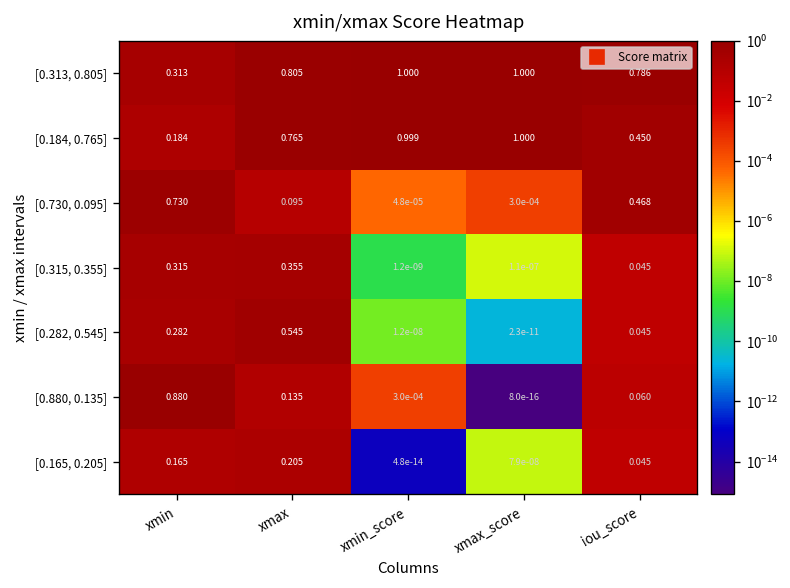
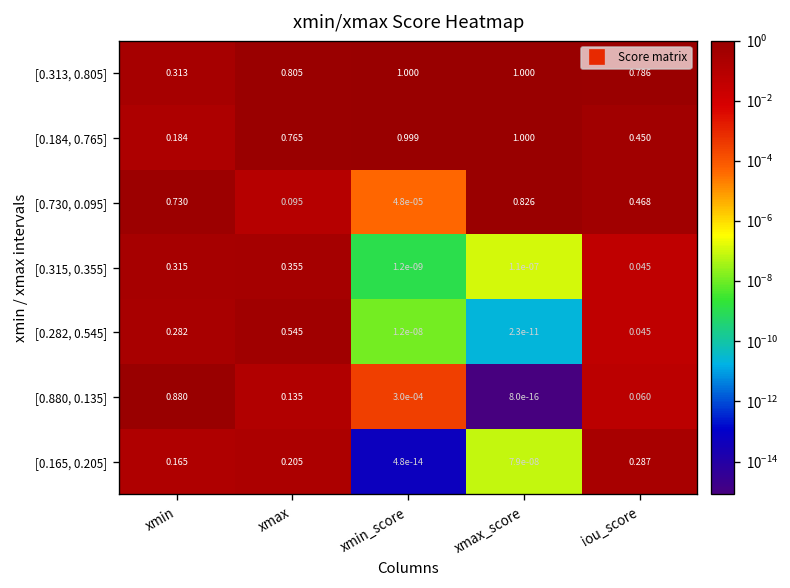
[0.730, 0.095], xmax_score: 3.0e-04 -> 0.826
[0.165, 0.205], iou_score: 0.045 -> 0.287
